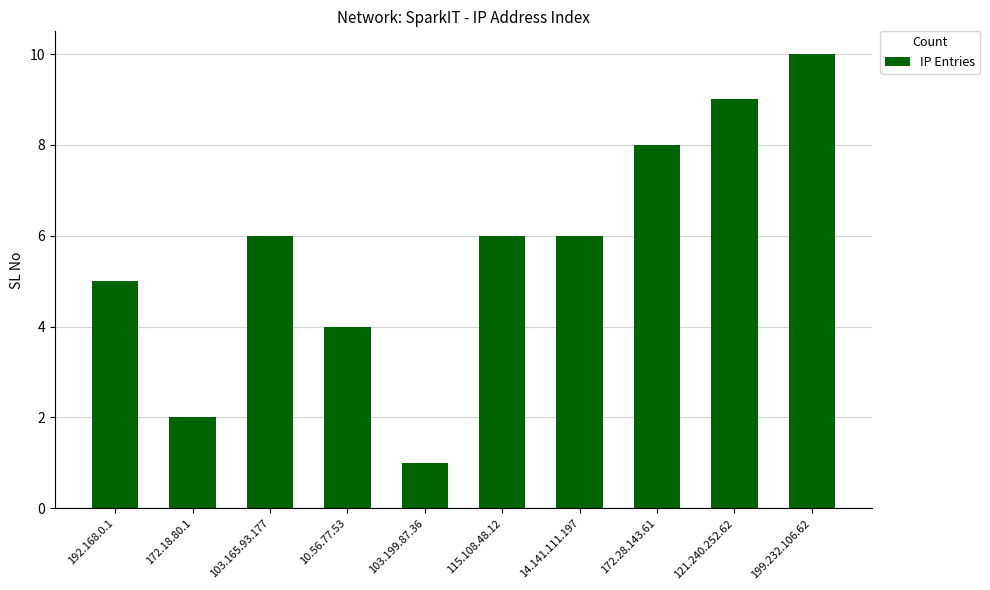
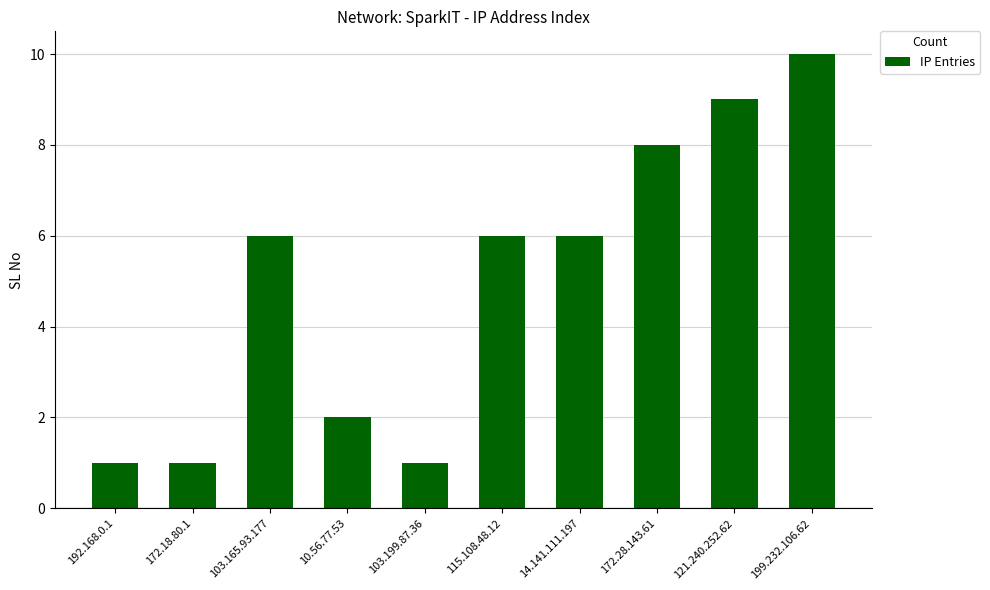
192.168.0.1: 5 -> 1
172.18.80.1: 2 -> 1
10.56.77.53: 4 -> 2
